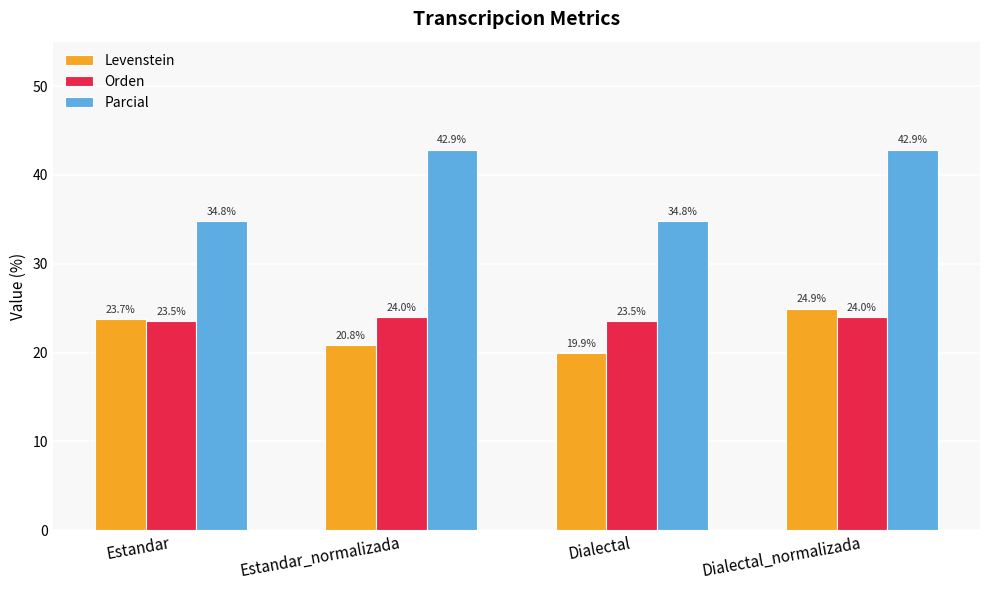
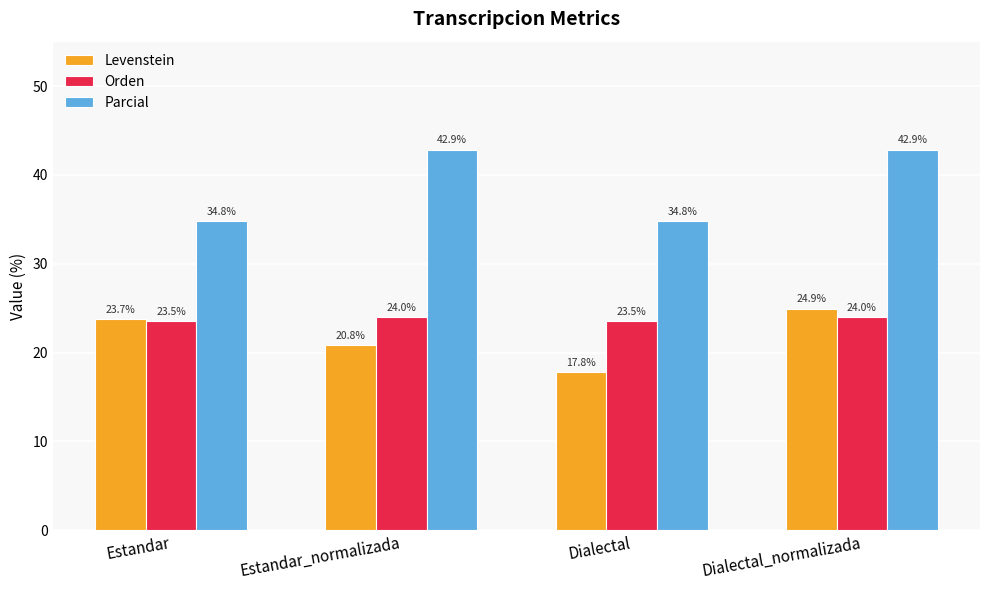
Levenstein, Dialectal: 19.9% -> 17.8%
